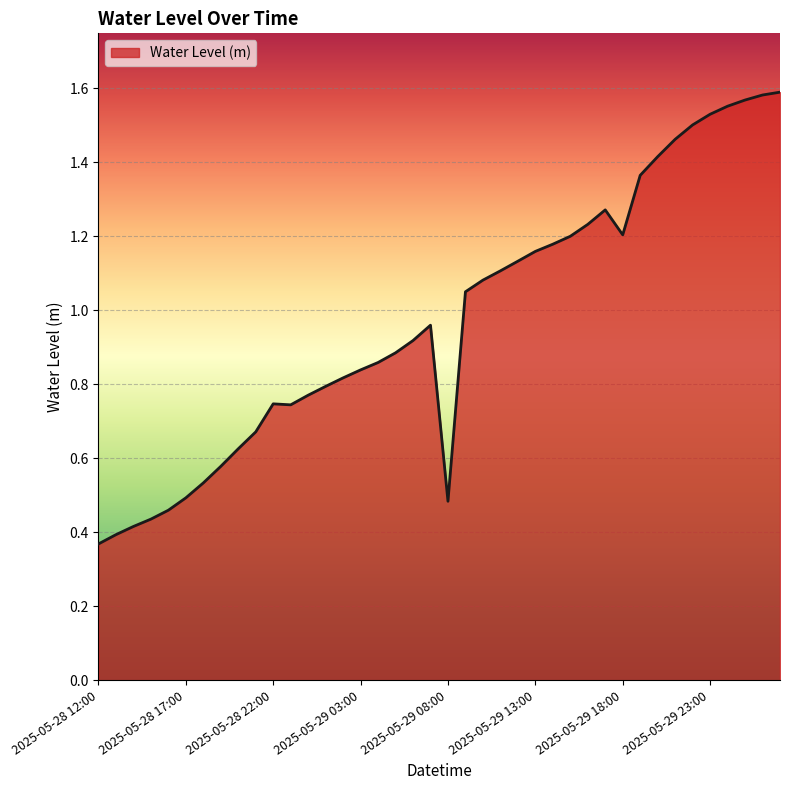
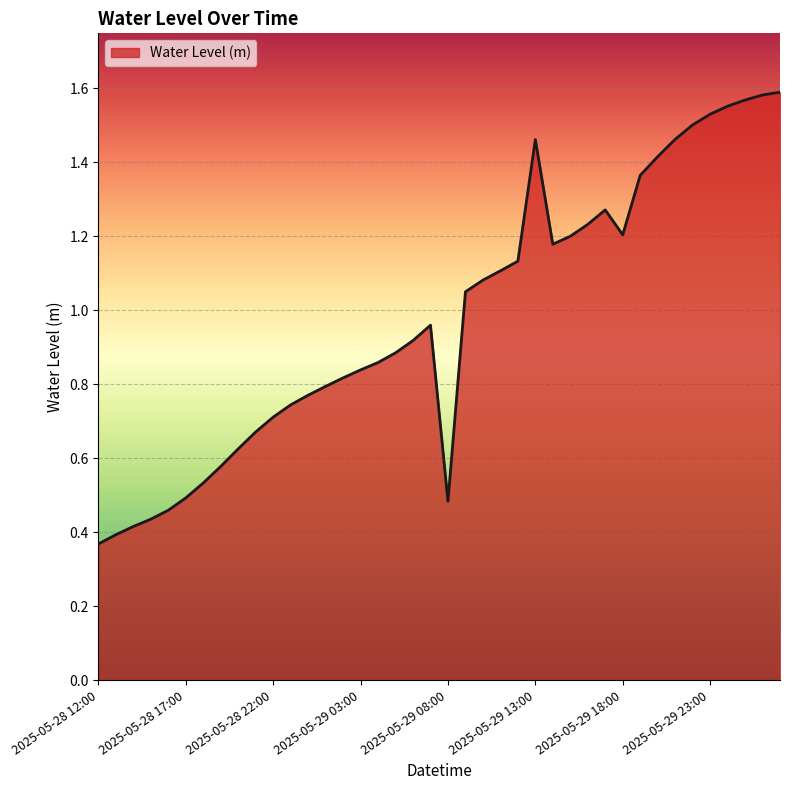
2025-05-28 22:00: 0.75 -> 0.71
2025-05-29 13:00: 1.16 -> 1.46
